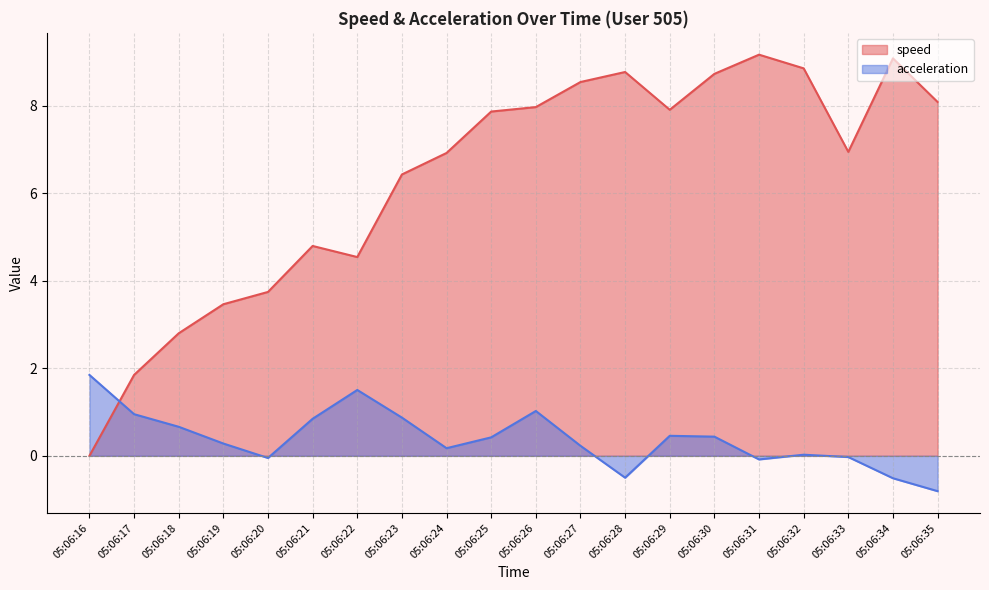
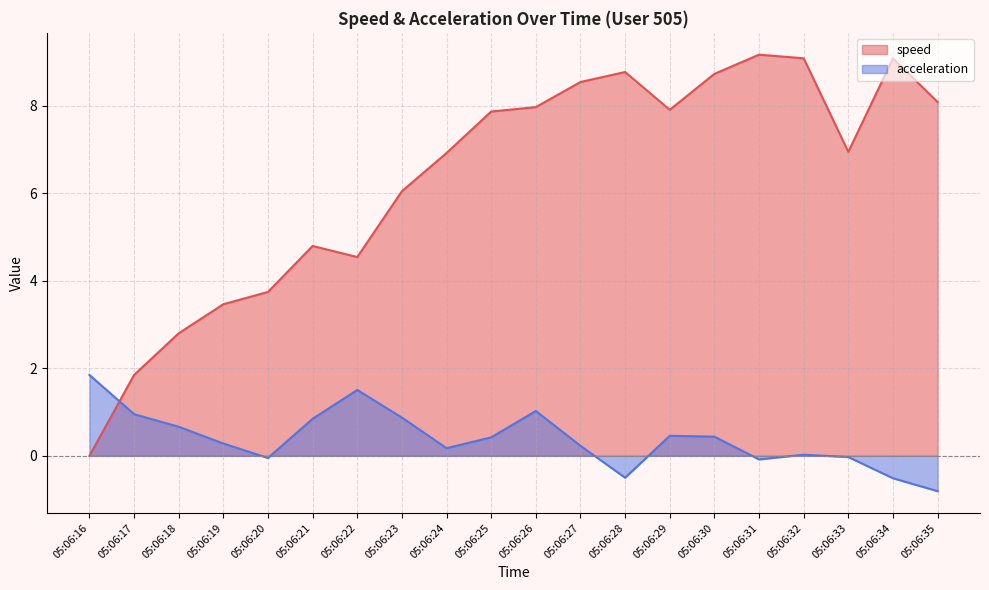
speed, 05:06:23: 6.4 -> 6.0
speed, 05:06:32: 8.8 -> 9.1
